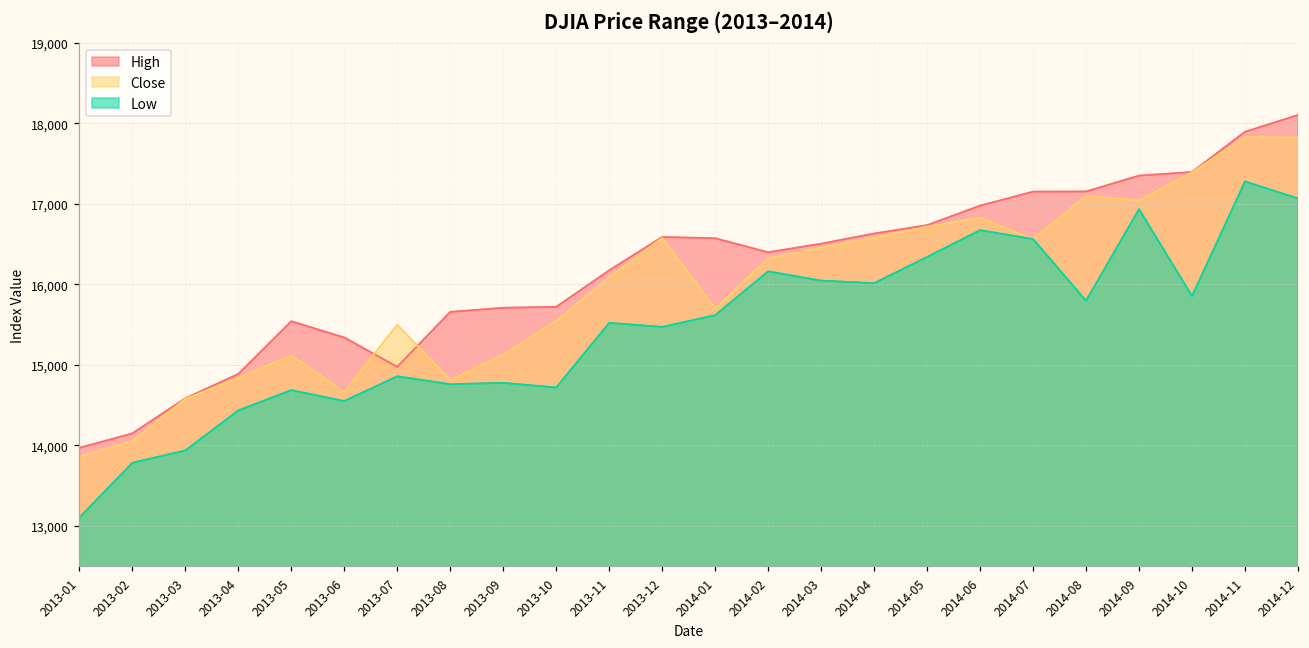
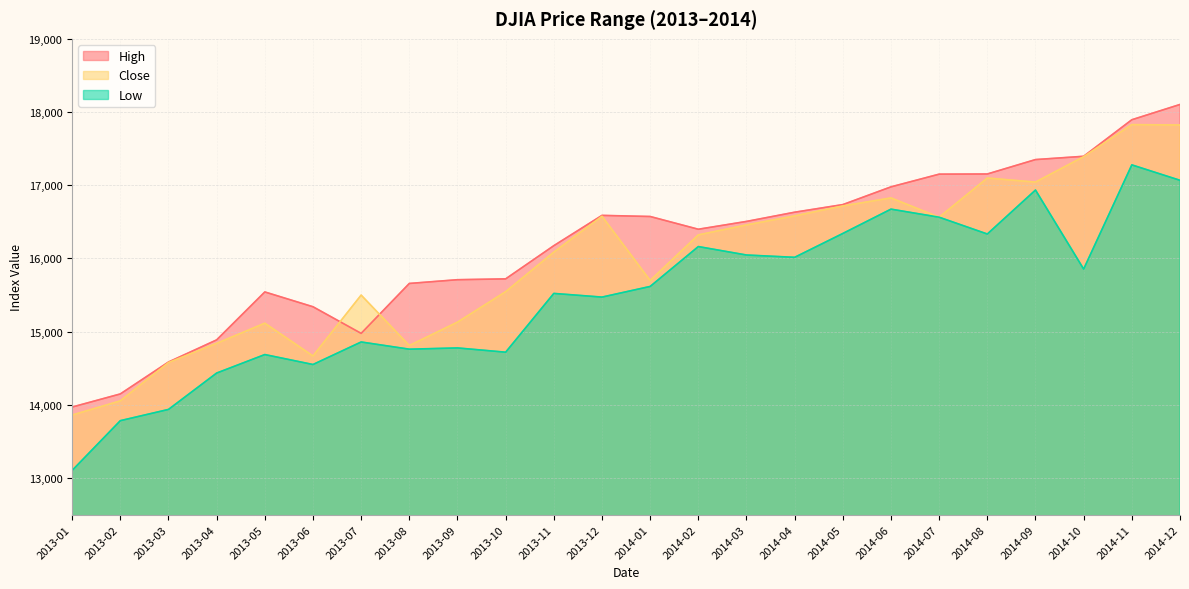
Low, 2014-08: 15,800 -> 16,300
